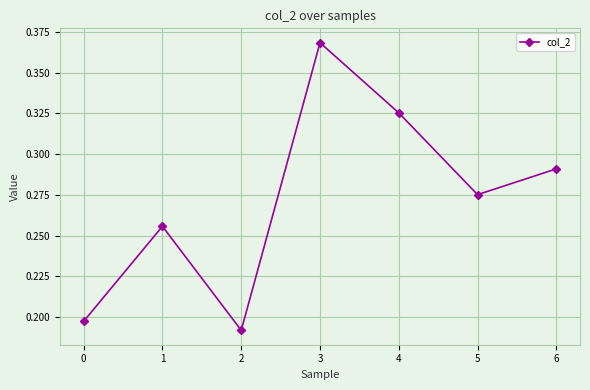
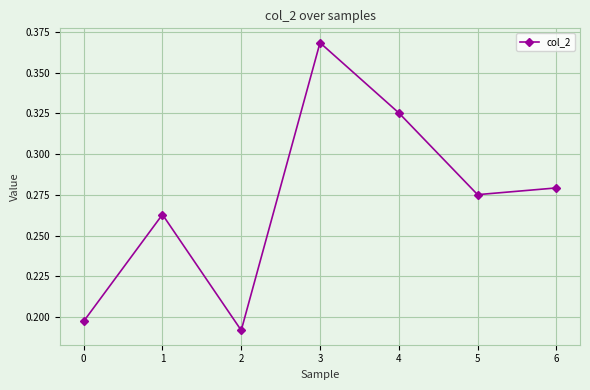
1: 0.256 -> 0.263
6: 0.291 -> 0.279
